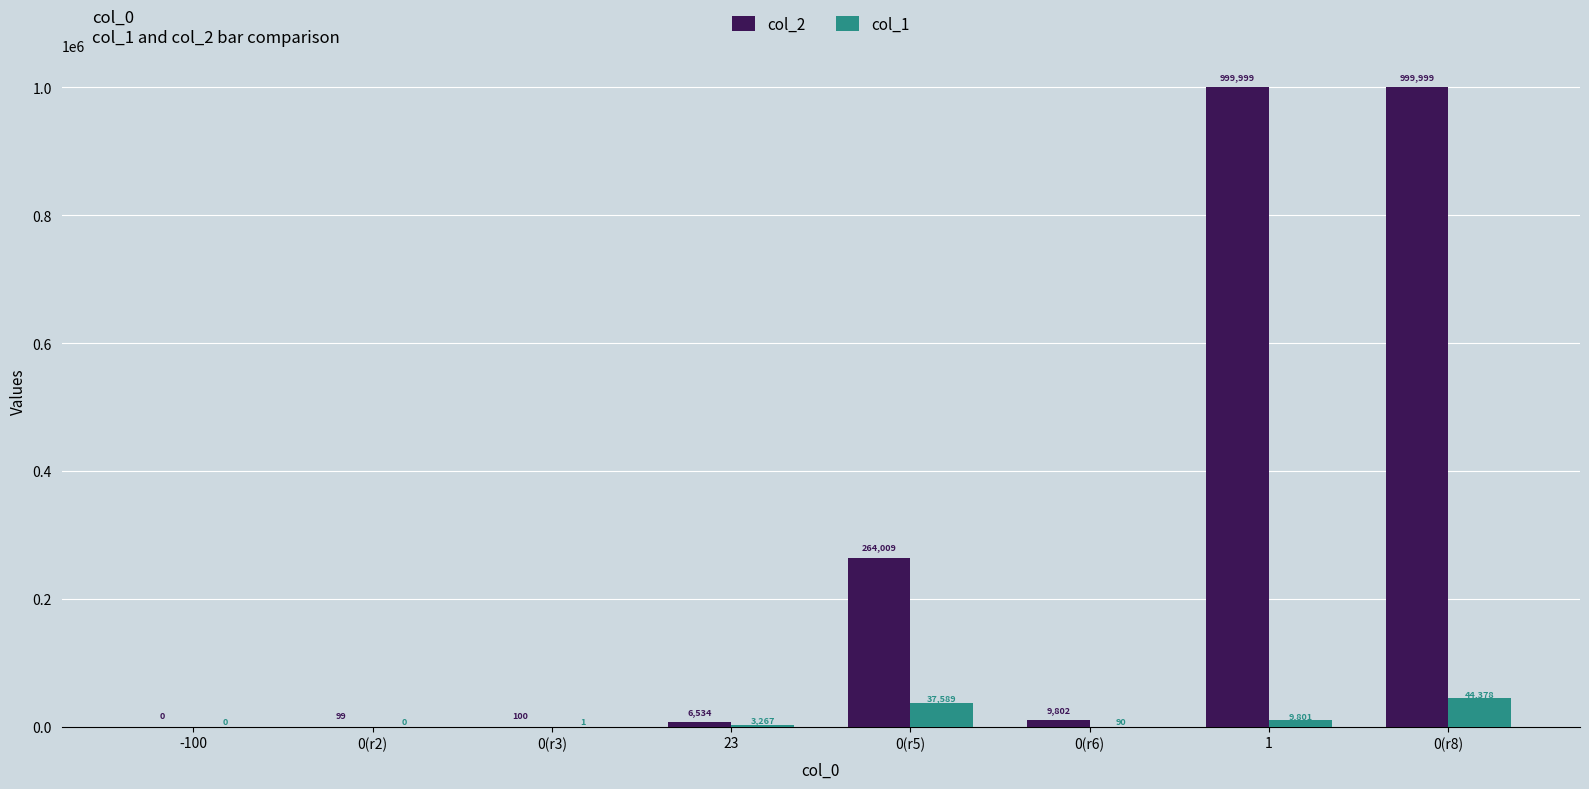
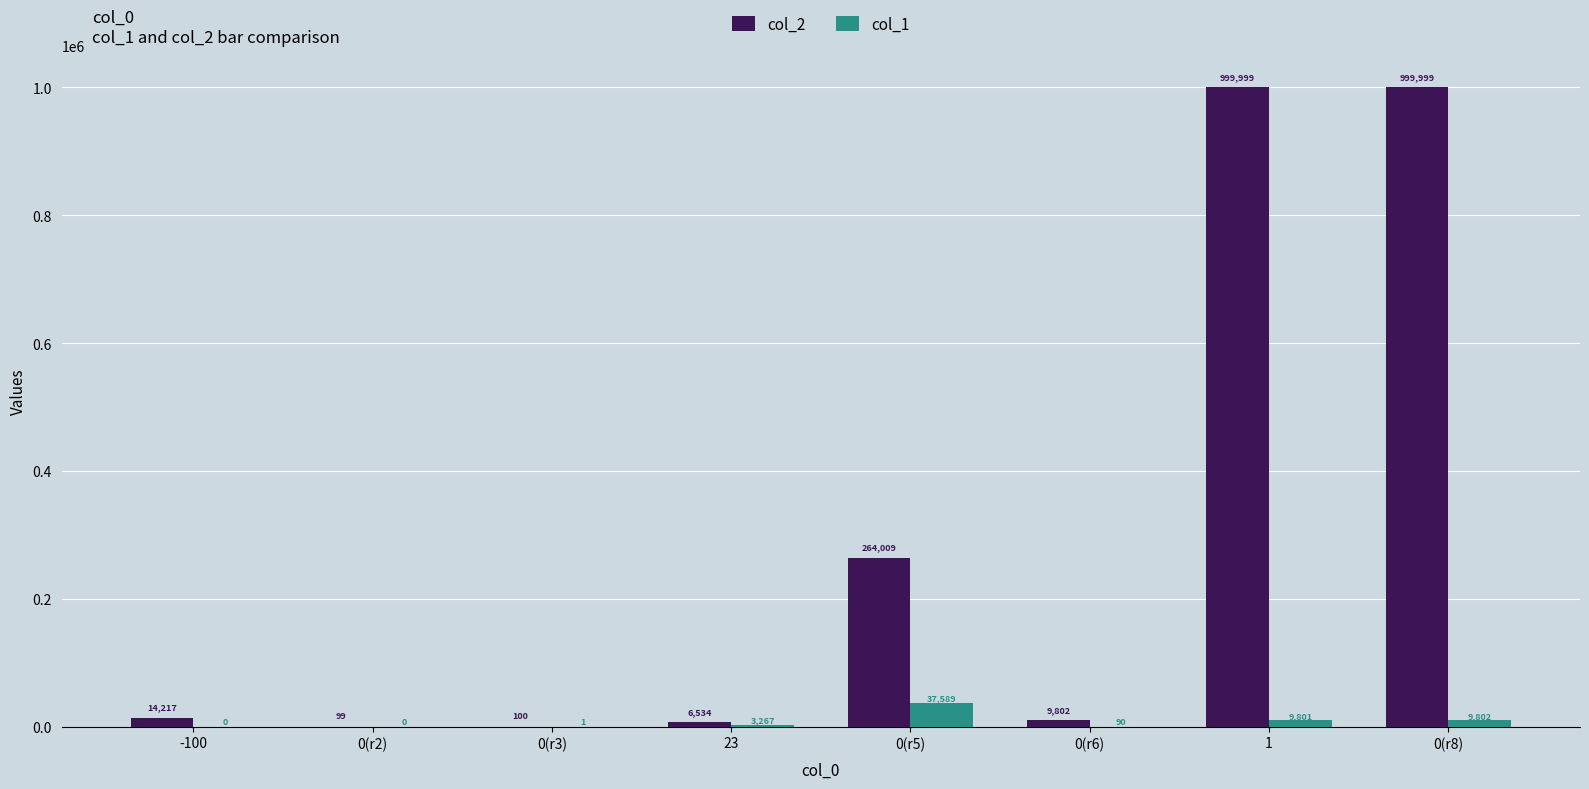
col_2, -100: 0 -> 14,217
col_1, 0(r8): 44,378 -> 9,802
